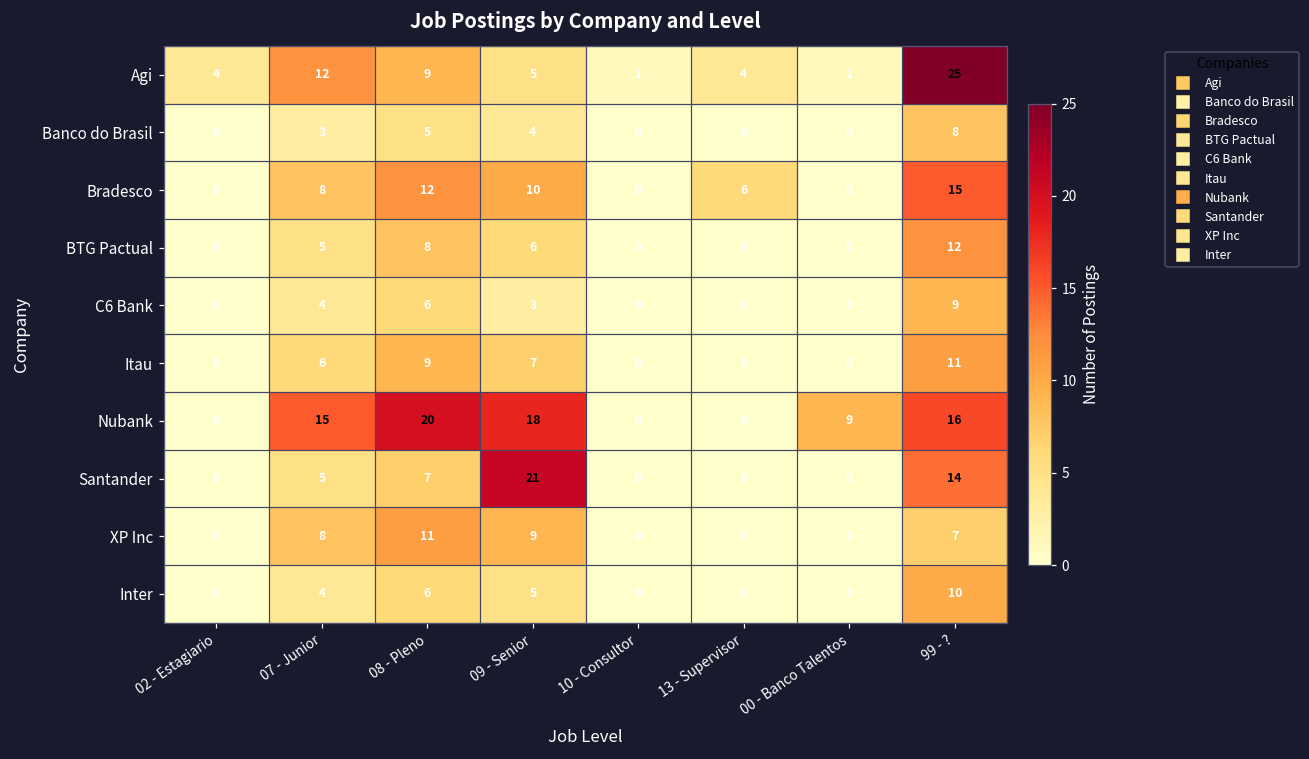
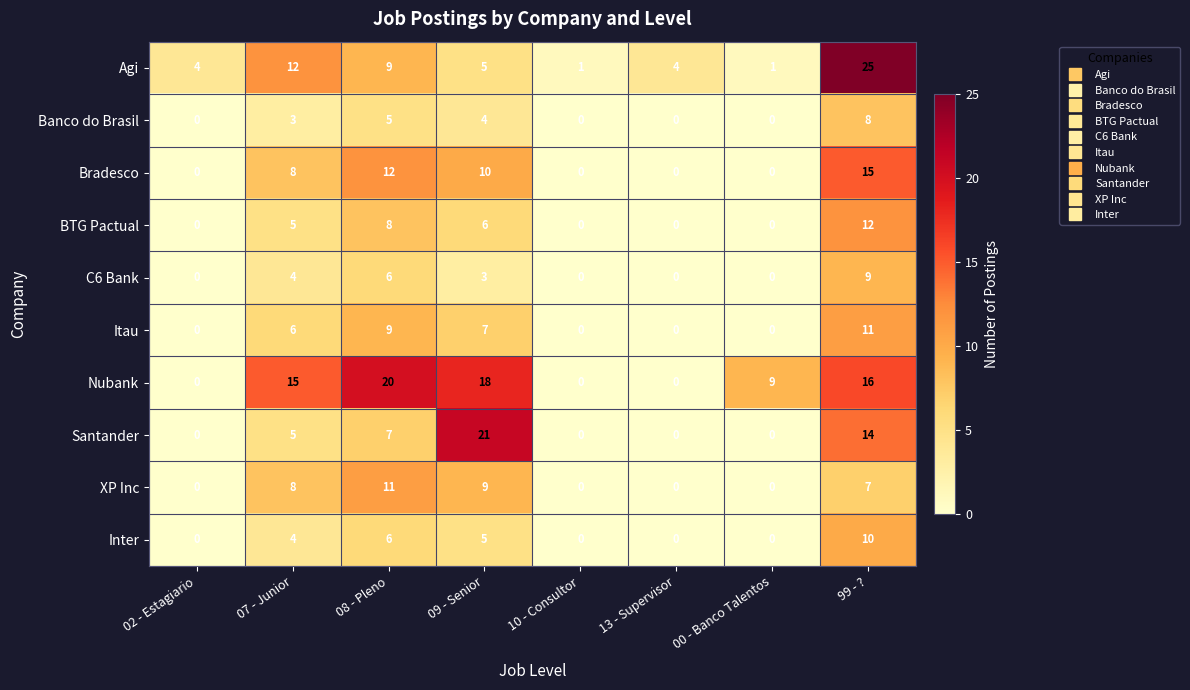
Bradesco, 13 - Supervisor: 6 -> 0
